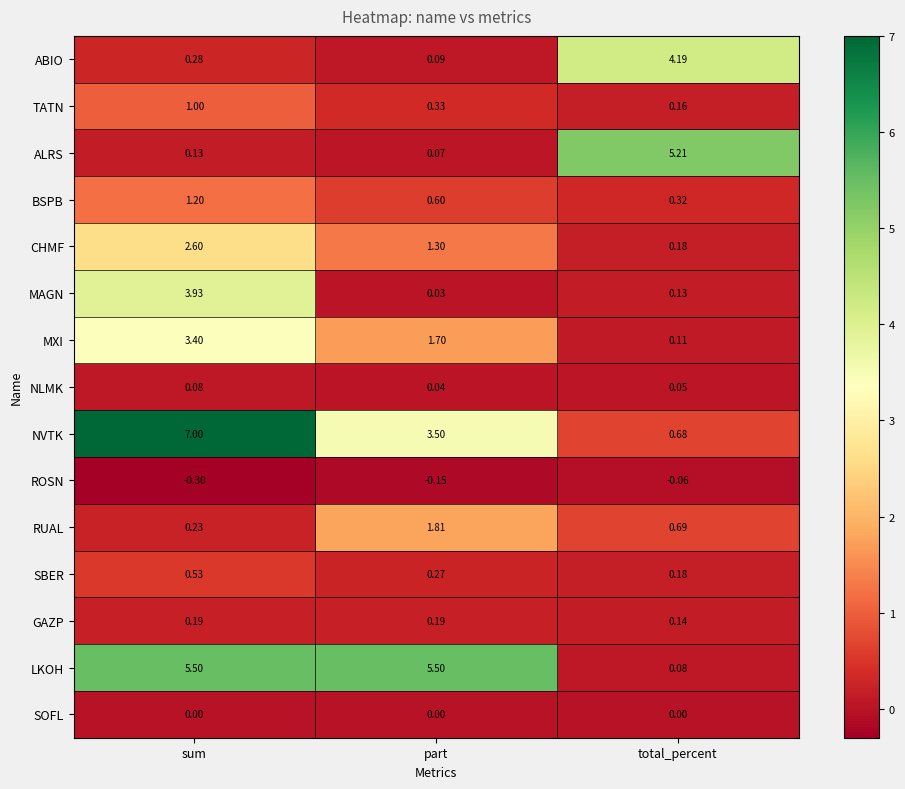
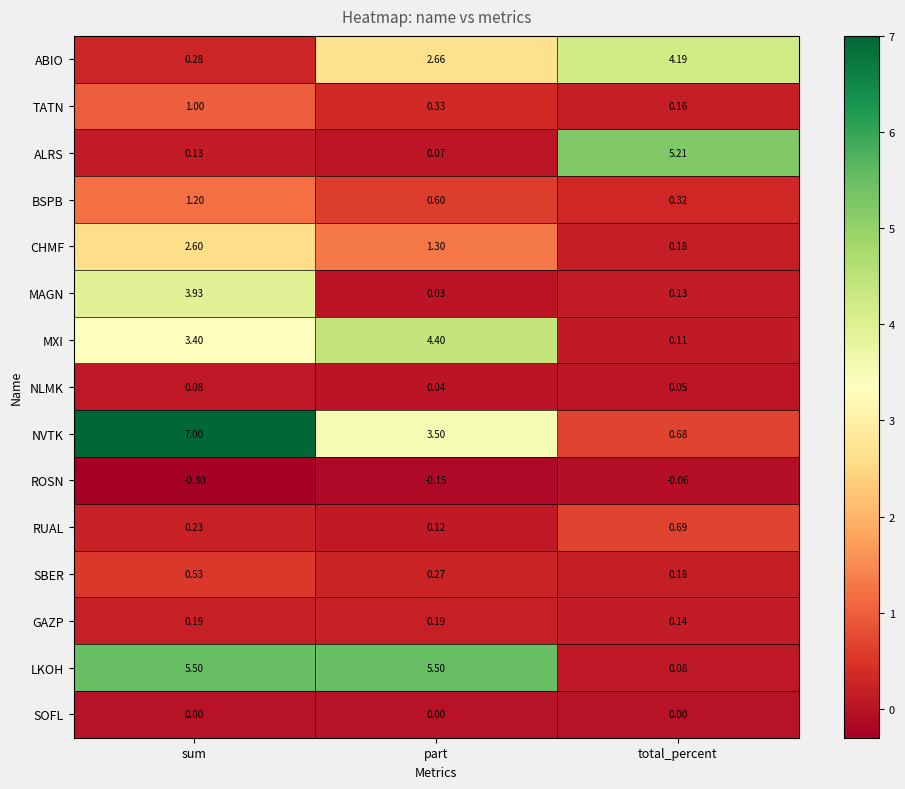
ABIO, part: 0.09 -> 2.66
MXI, part: 1.70 -> 4.40
RUAL, part: 1.81 -> 0.12
